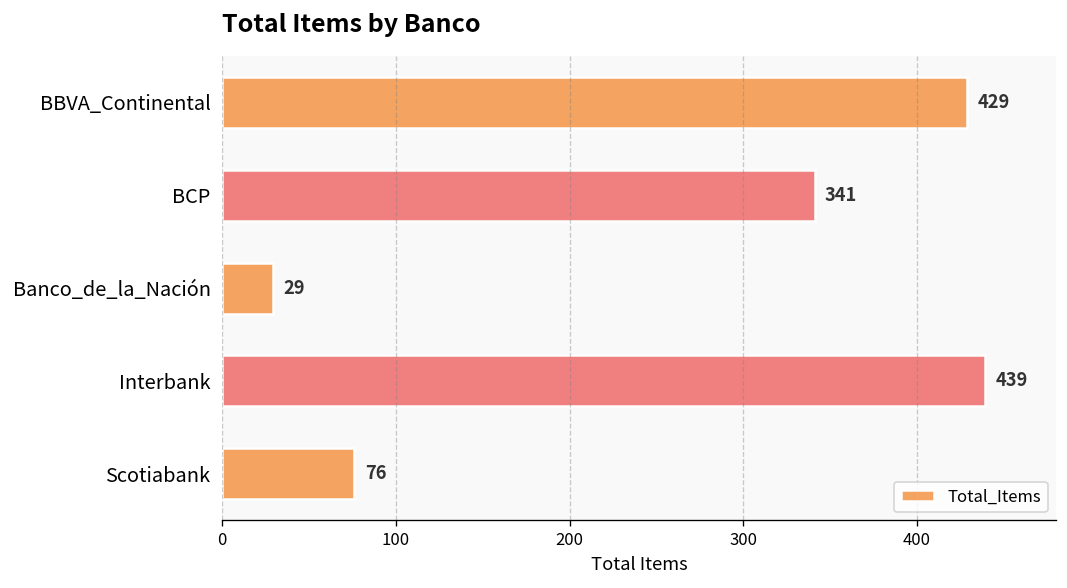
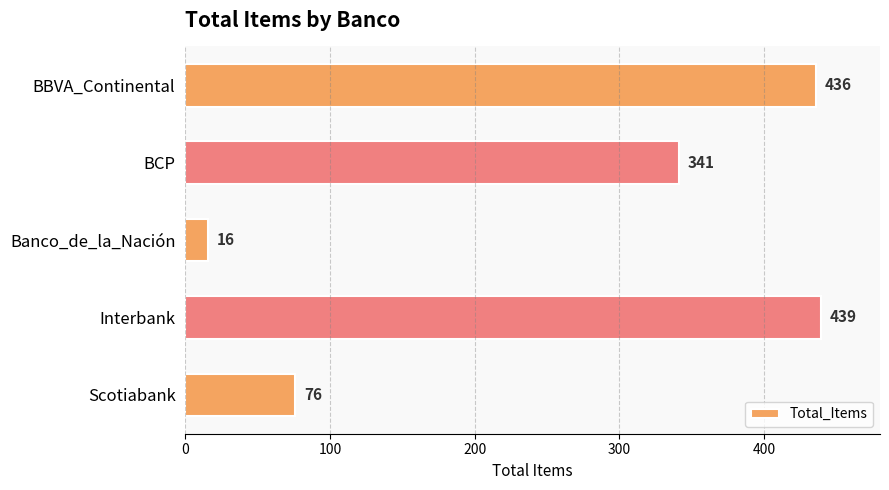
BBVA_Continental: 429 -> 436
Banco_de_la_Nación: 29 -> 16
